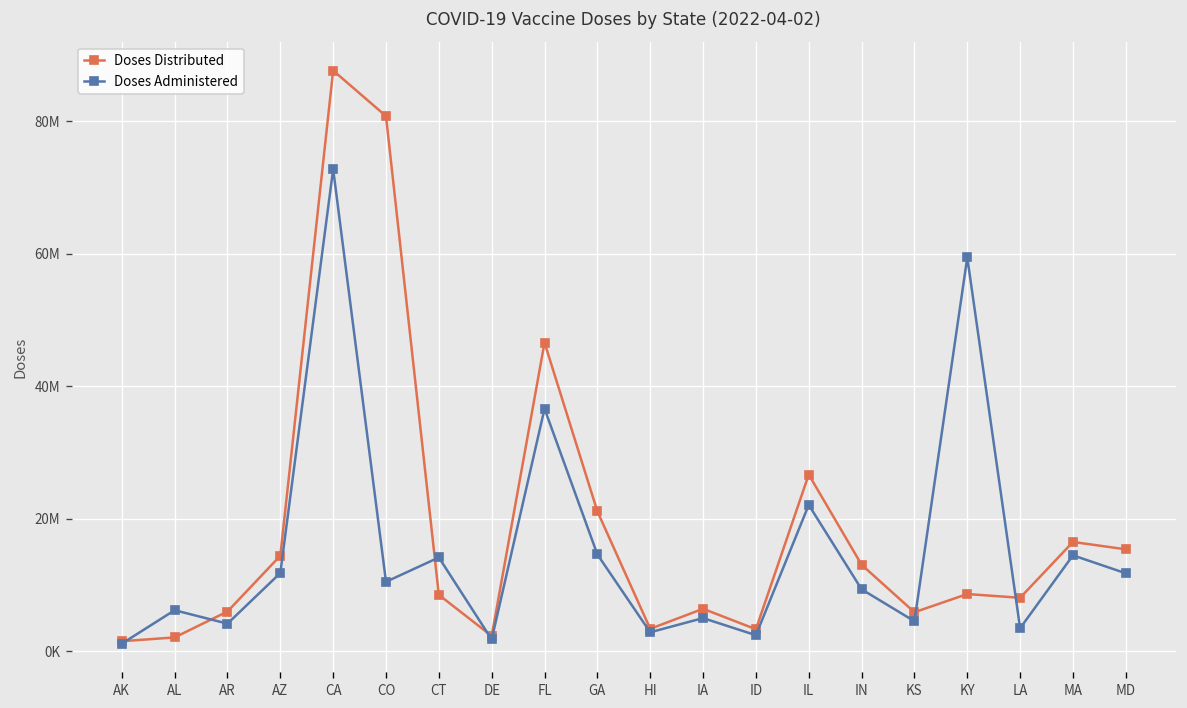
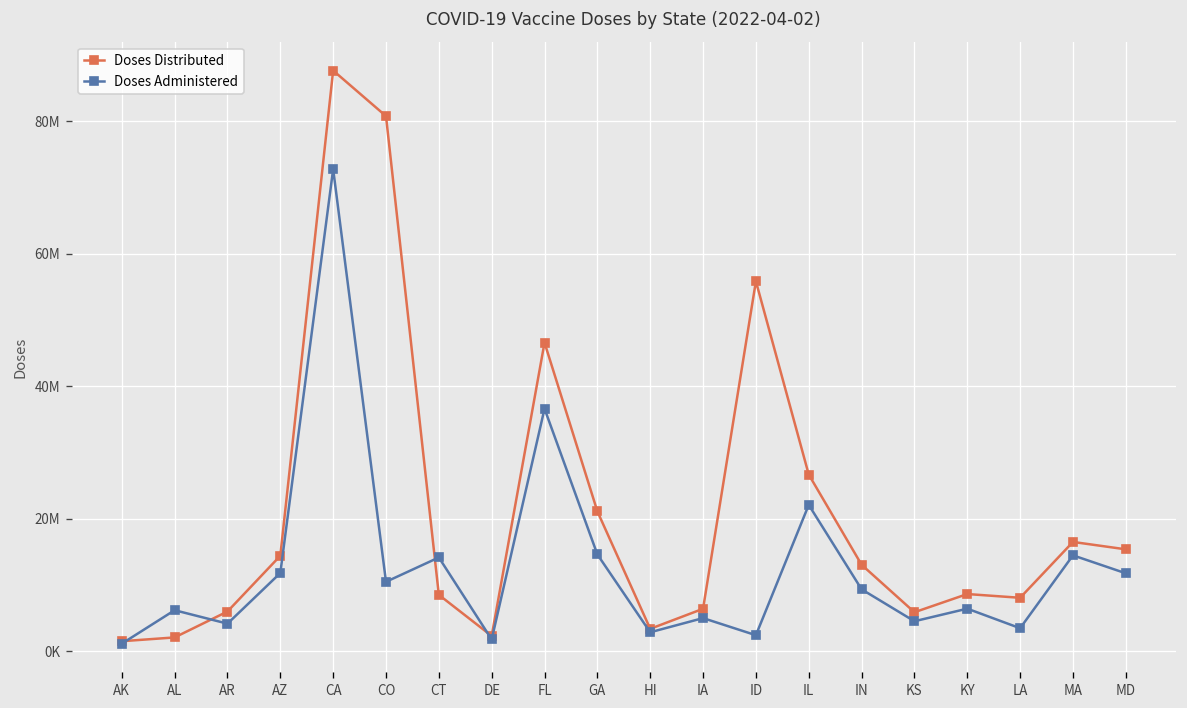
Doses Distributed, ID: 3000000 -> 56000000
Doses Administered, KY: 59000000 -> 6000000
